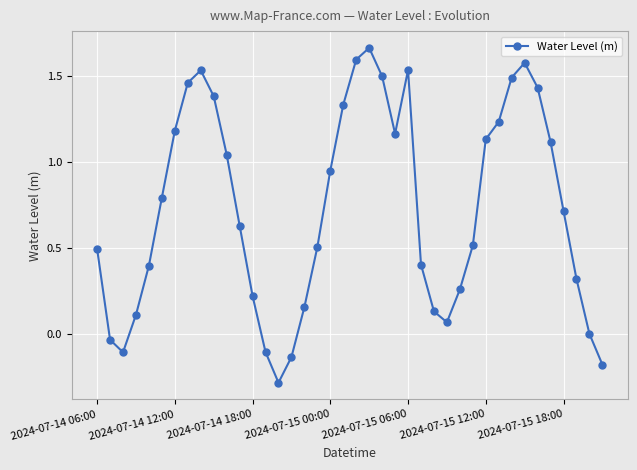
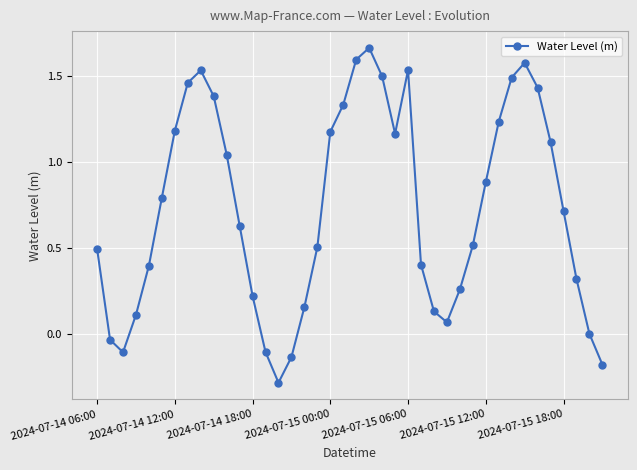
2024-07-15 00:00: 0.95 -> 1.18
2024-07-15 12:00: 1.13 -> 0.88
